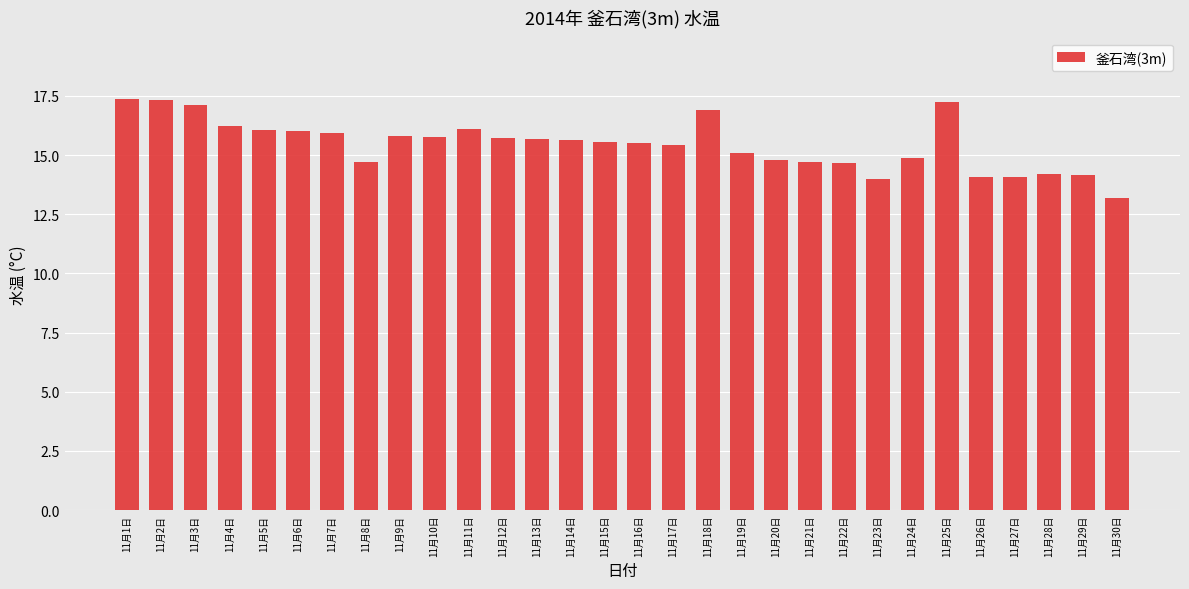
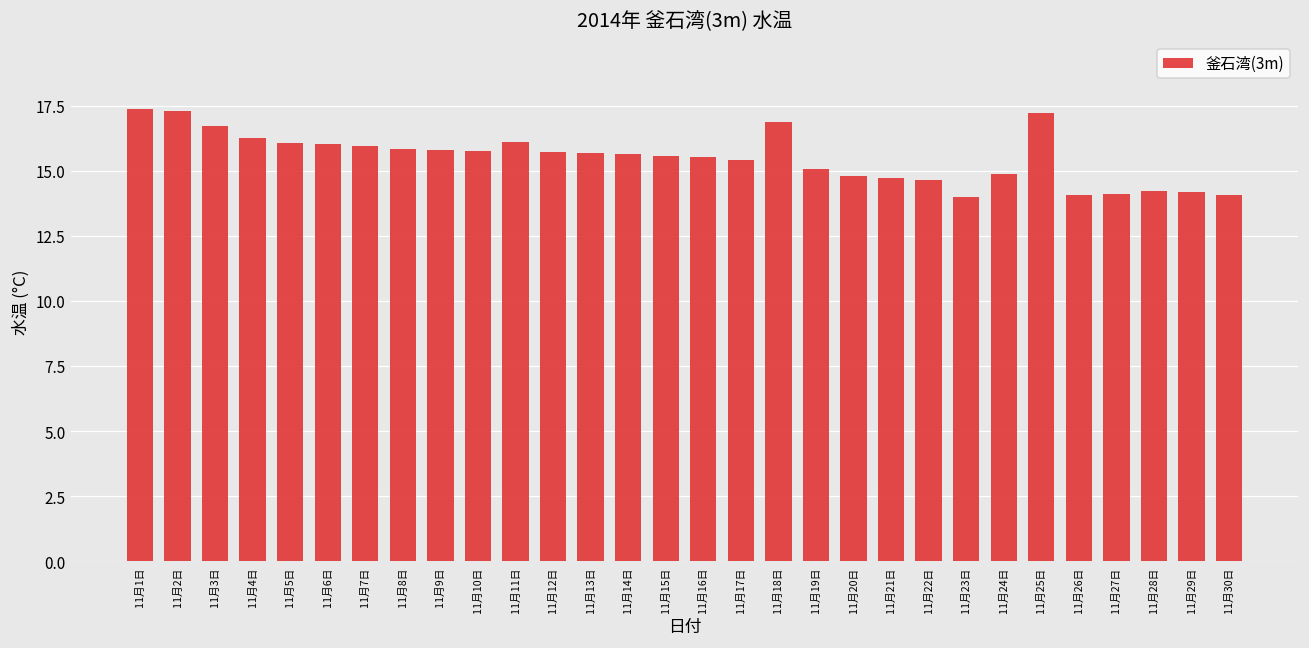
11月3日: 17.1 -> 16.7
11月8日: 14.7 -> 15.8
11月30日: 13.2 -> 14.1
